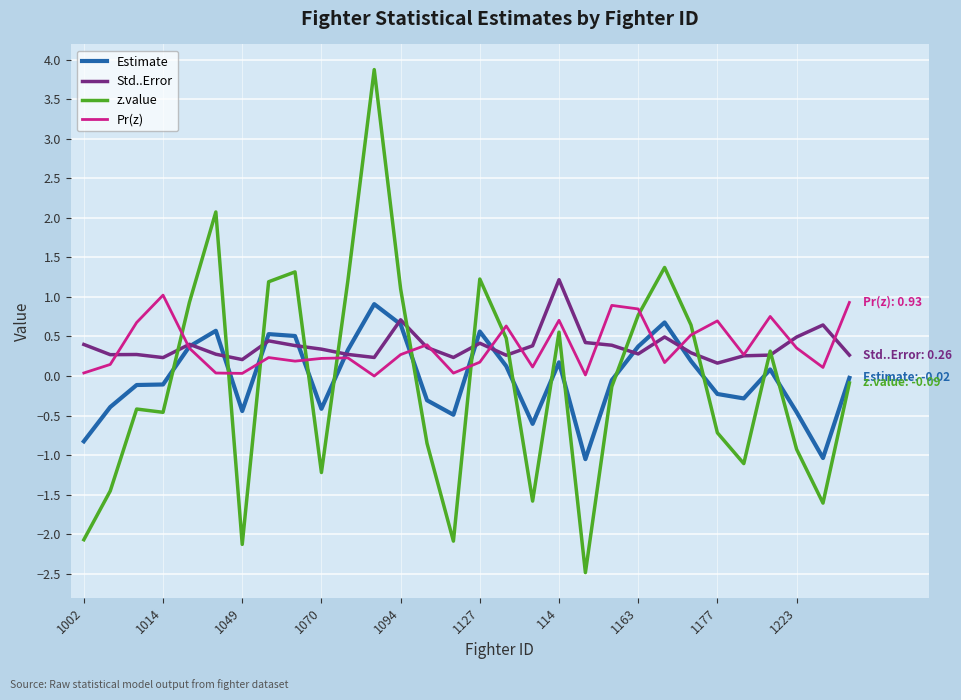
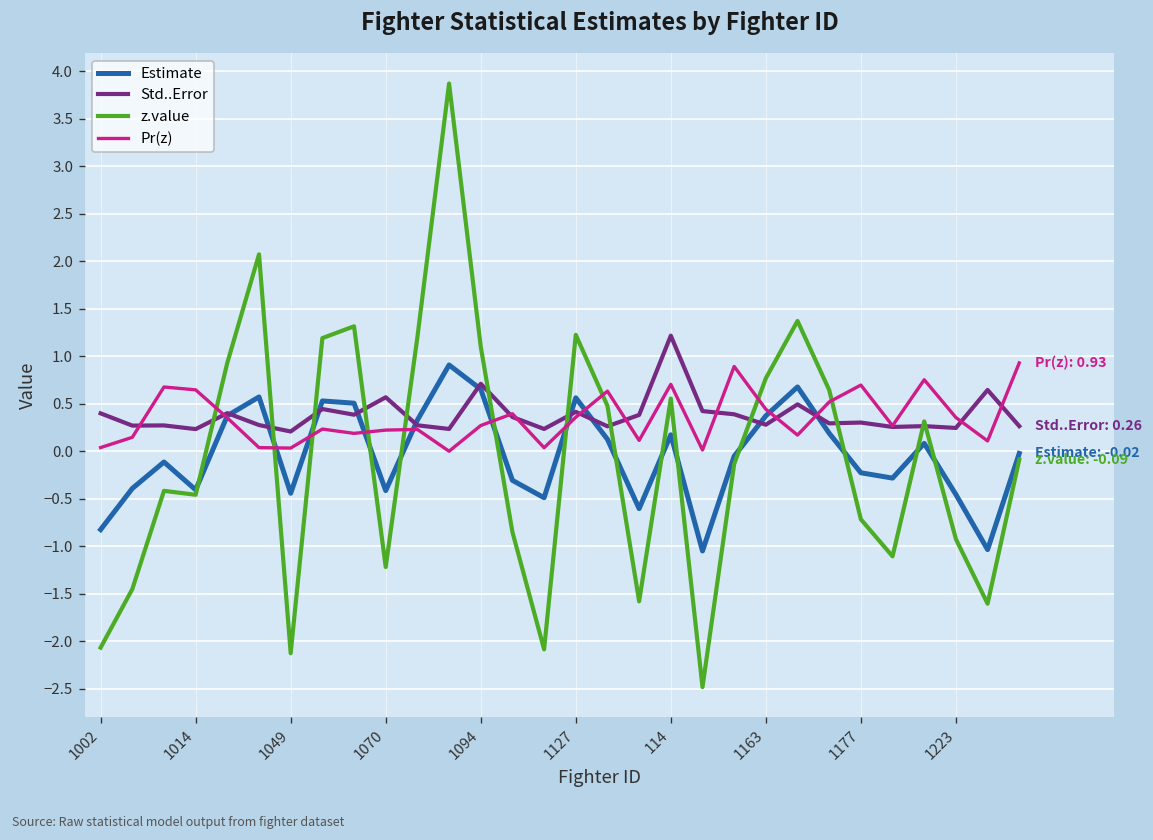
Estimate, 1014: -0.1 -> -0.4
Pr(z), 1014: 1.0 -> 0.6
Std..Error, 1070: 0.3 -> 0.6
Pr(z), 1127: 0.2 -> 0.4
Pr(z), 1163: 0.8 -> 0.4
Std..Error, 1177: 0.2 -> 0.3
Std..Error, 1223: 0.5 -> 0.2
